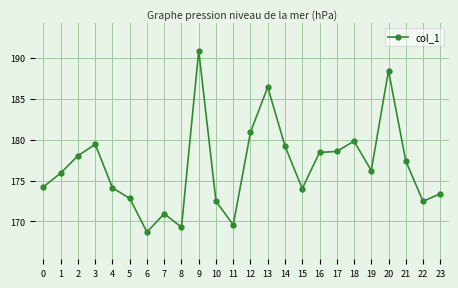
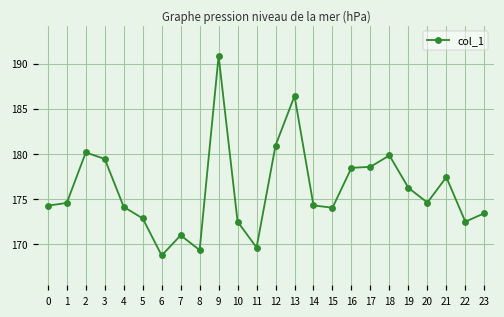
1: 176 -> 175
2: 178 -> 180
14: 179 -> 174
20: 188 -> 175
